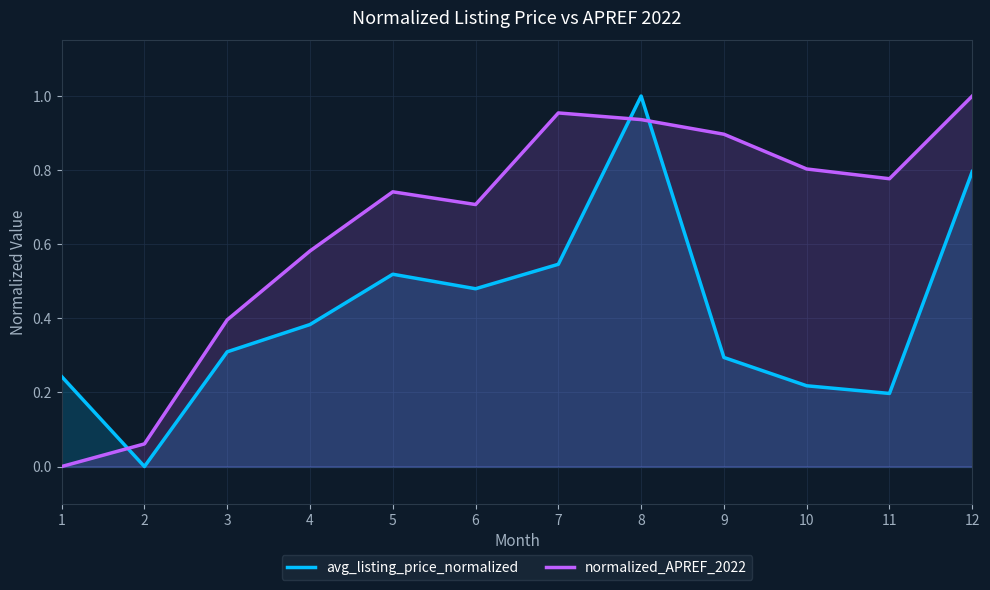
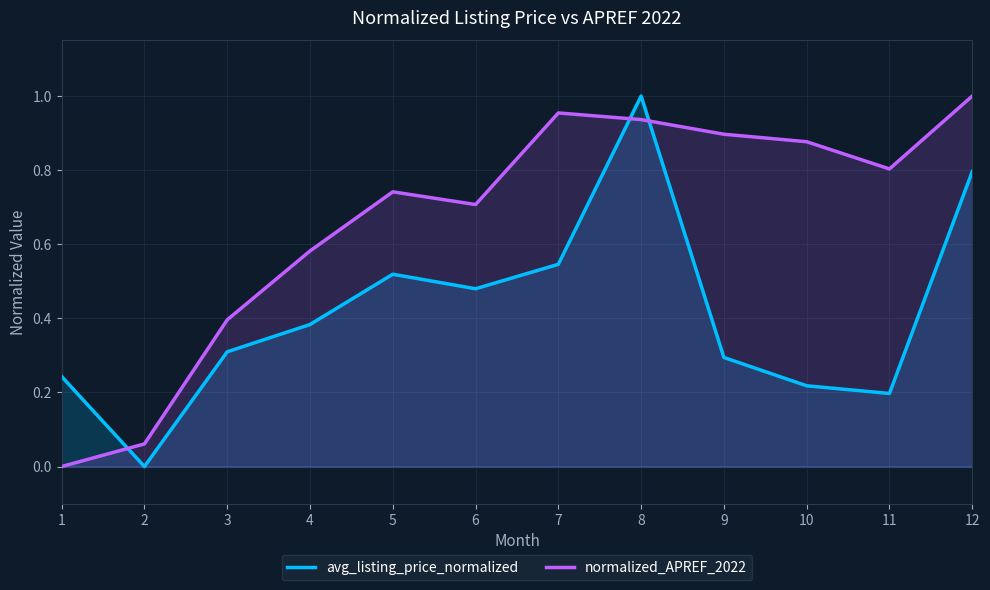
normalized_APREF_2022, 10: 0.80 -> 0.88
normalized_APREF_2022, 11: 0.78 -> 0.80
